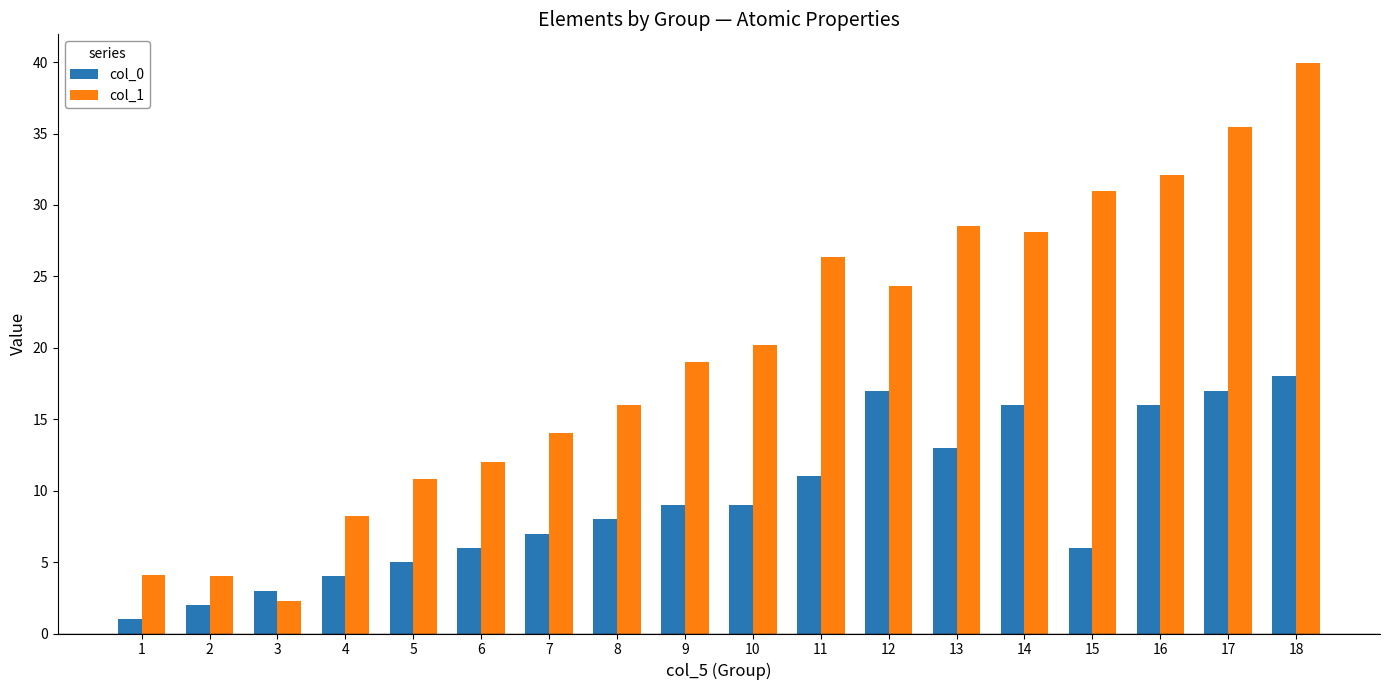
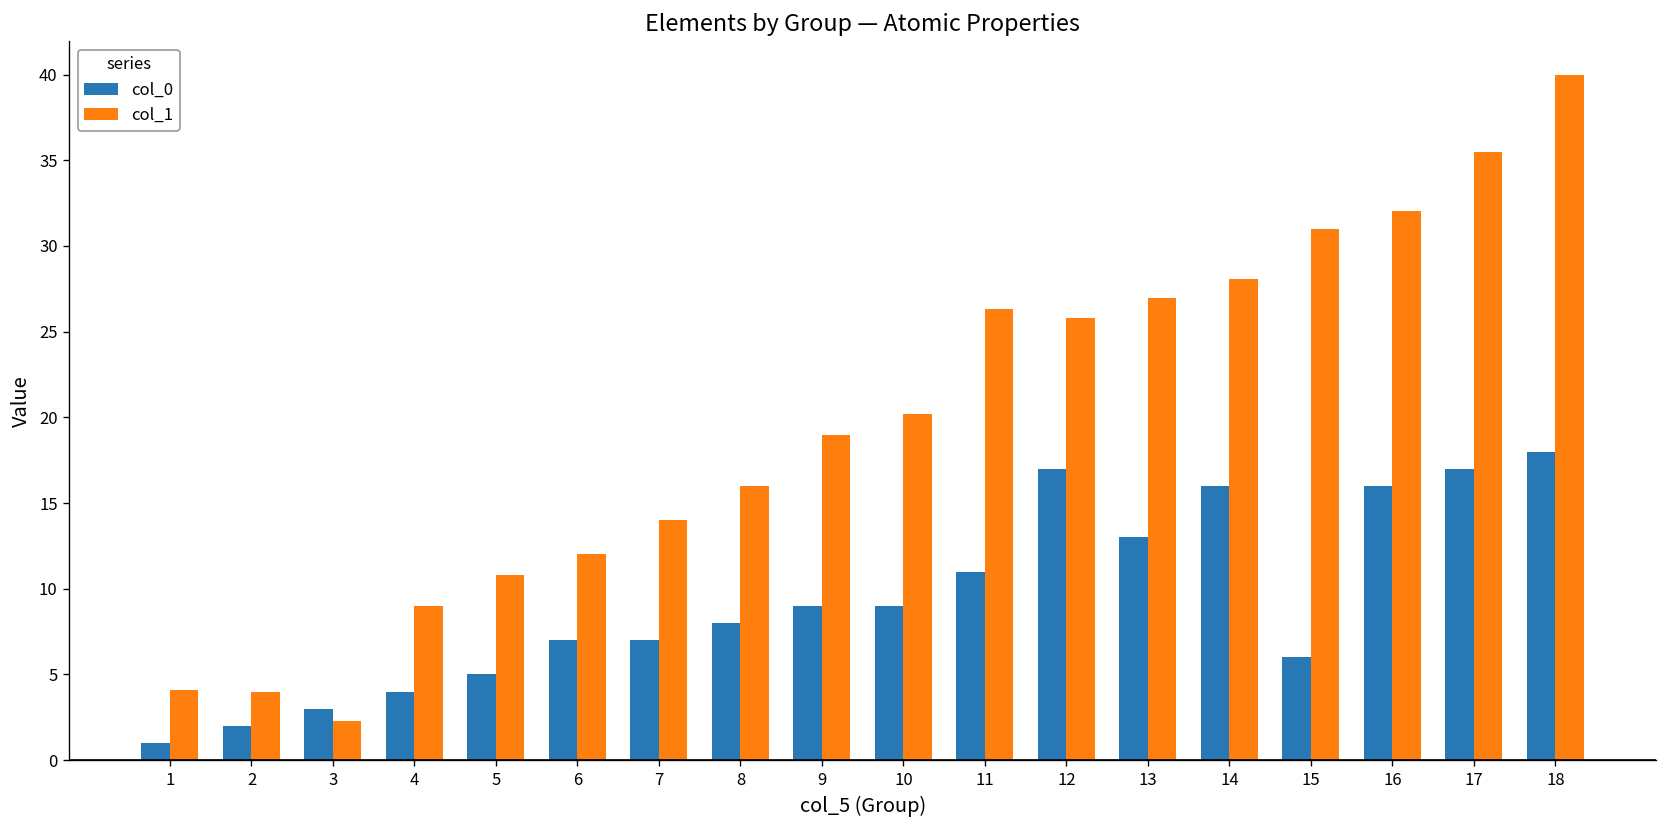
col_1, 4: 8.2 -> 9.0
col_0, 6: 6 -> 7
col_1, 12: 24.3 -> 25.8
col_1, 13: 28.5 -> 27.0
